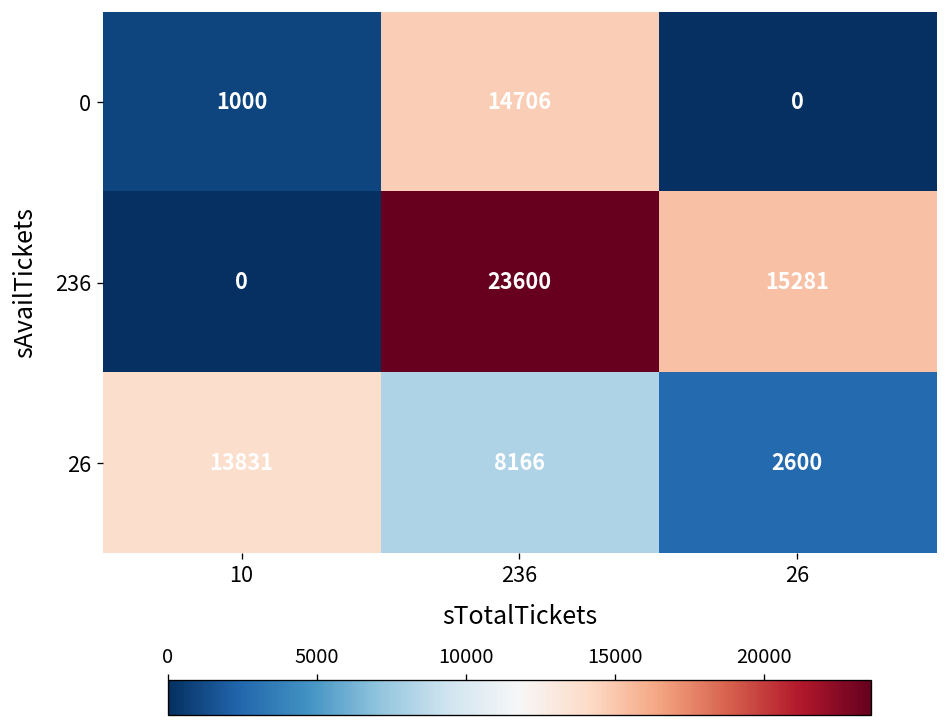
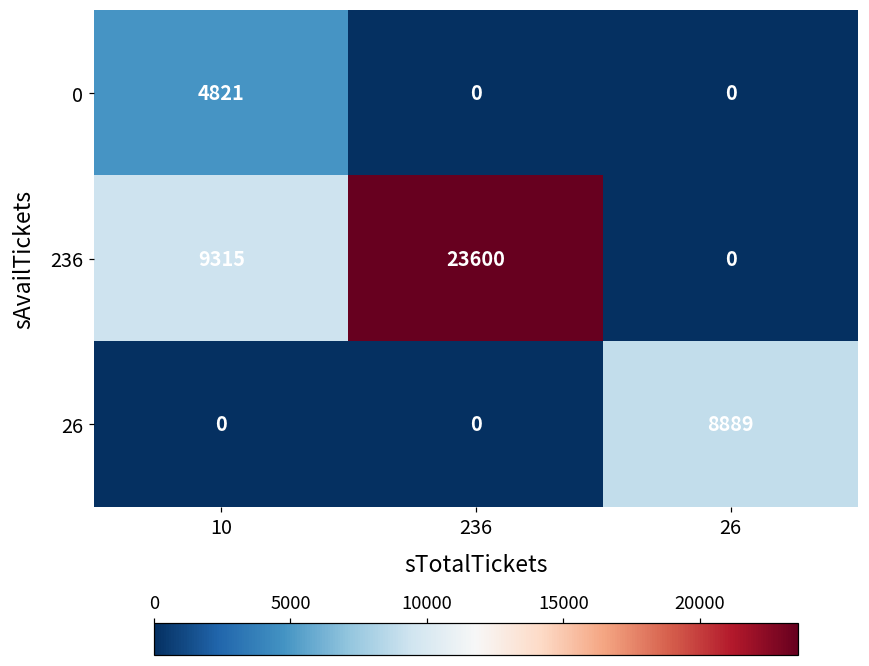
0, 10: 1000 -> 4821
0, 236: 14706 -> 0
236, 10: 0 -> 9315
236, 26: 15281 -> 0
26, 10: 13831 -> 0
26, 236: 8166 -> 0
26, 26: 2600 -> 8889
